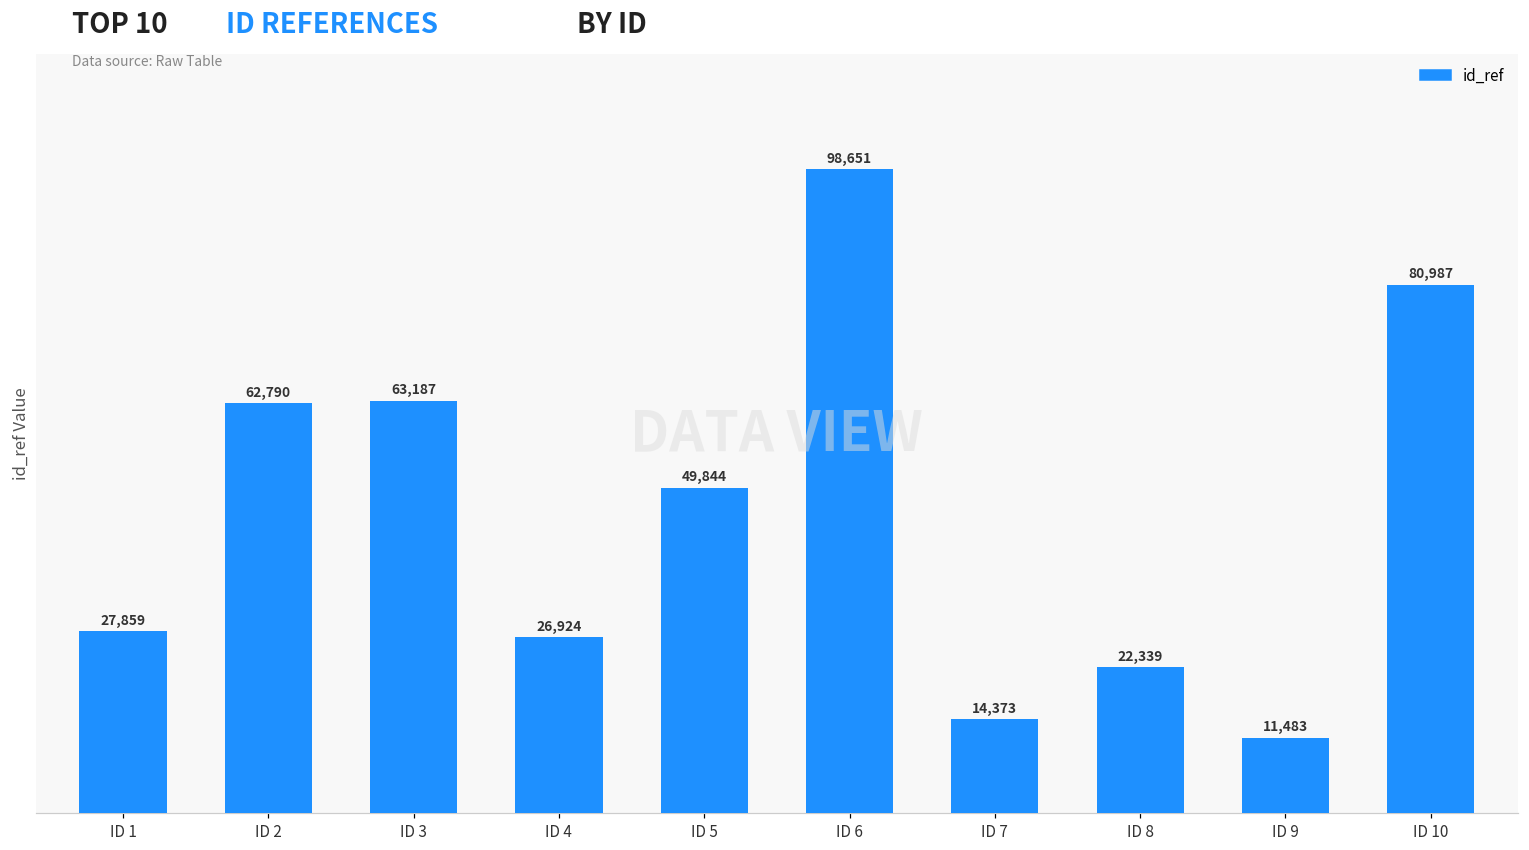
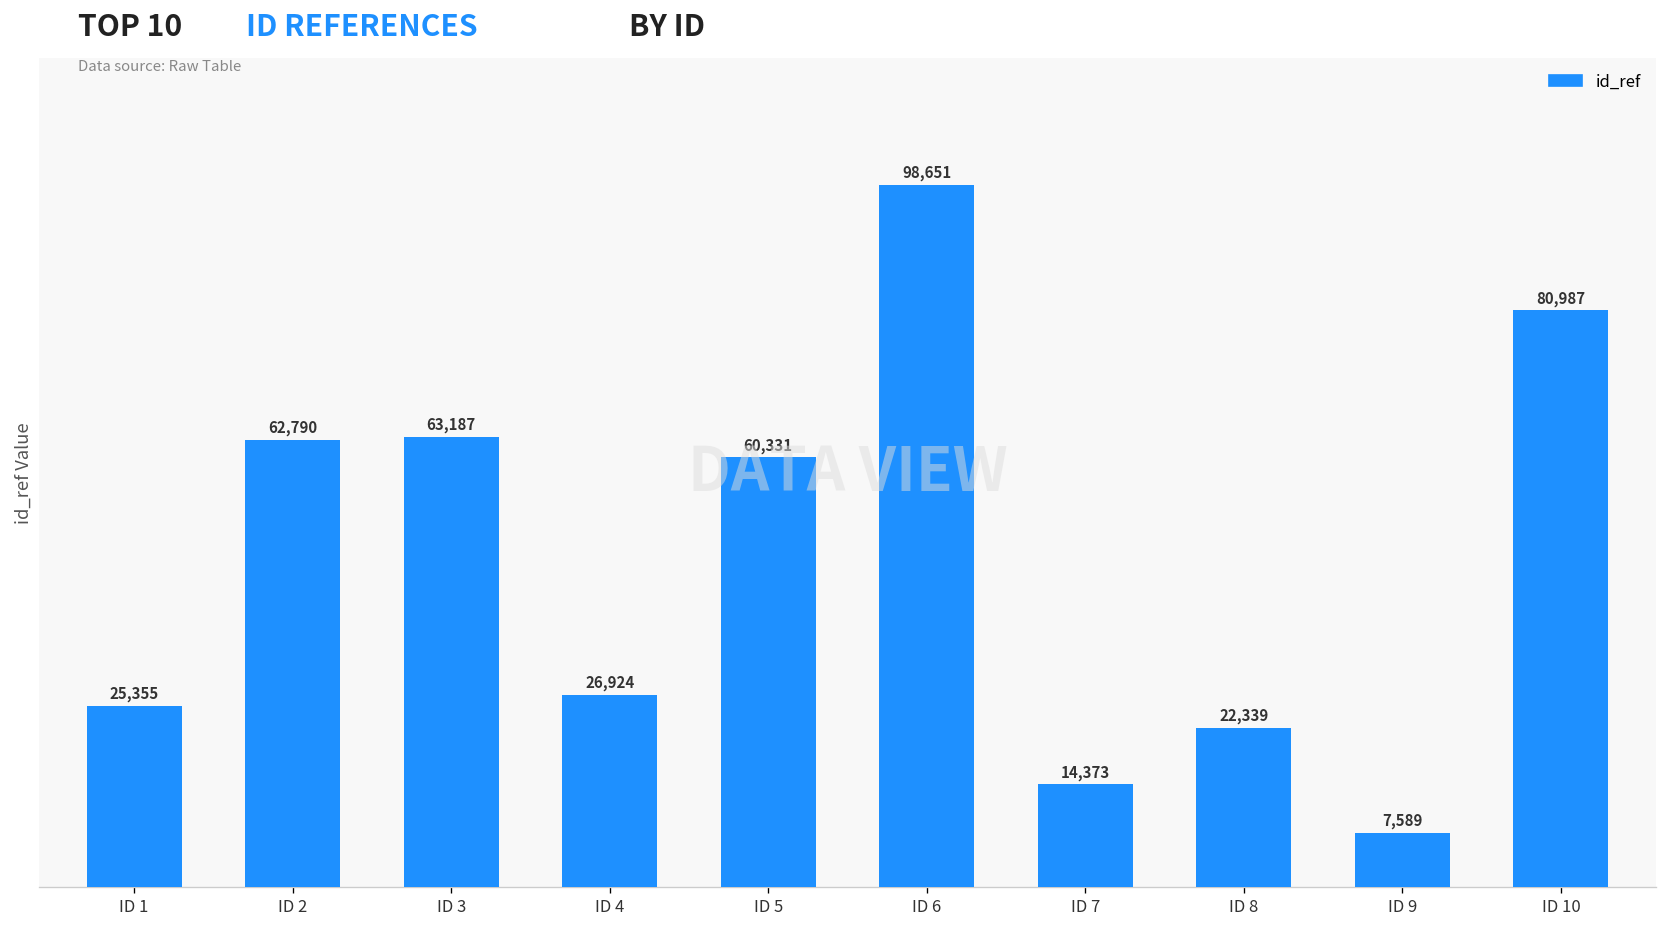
ID 1: 27,859 -> 25,355
ID 5: 49,844 -> 60,331
ID 9: 11,483 -> 7,589
